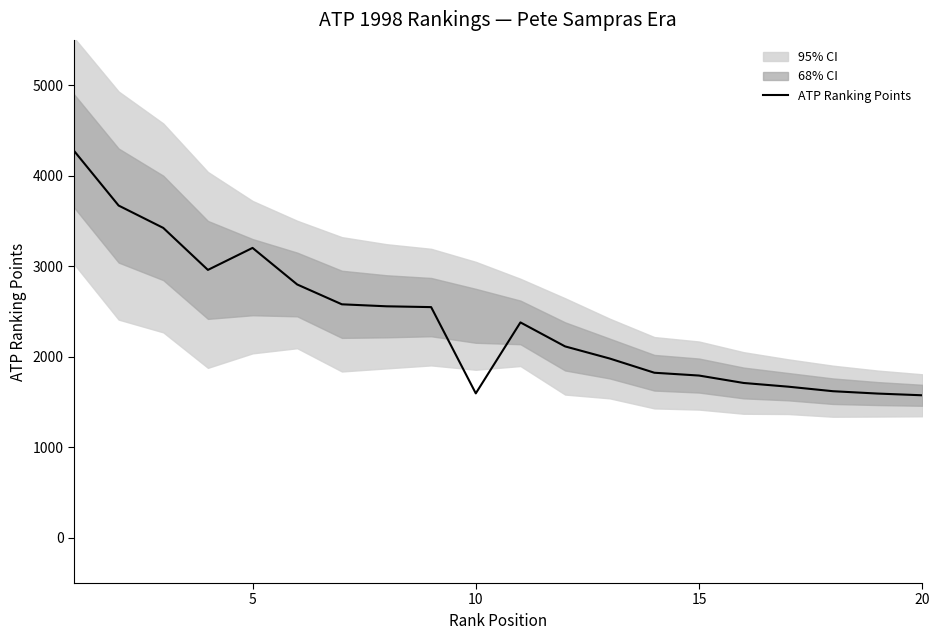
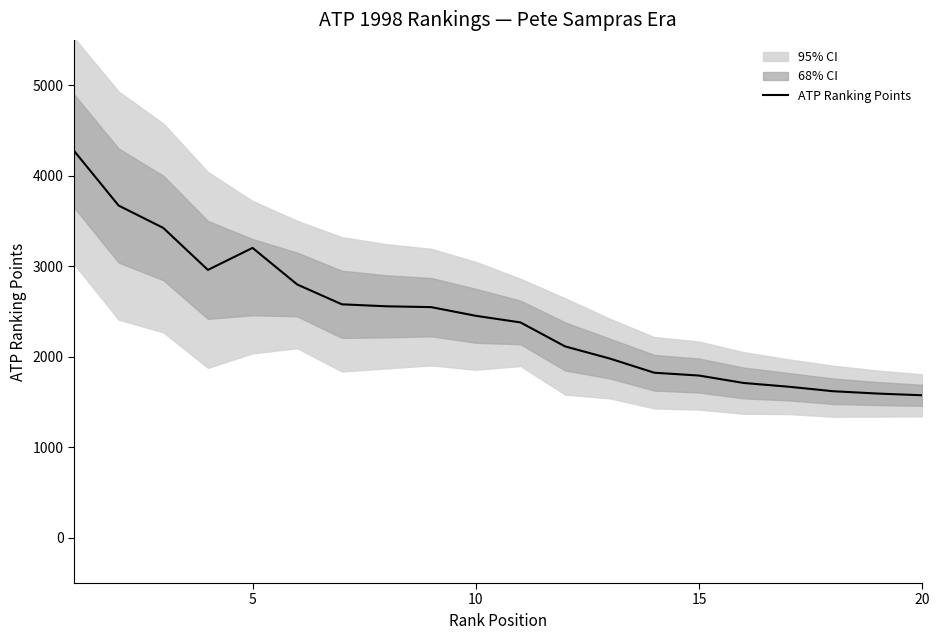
ATP Ranking Points, 10: 1600 -> 2500
